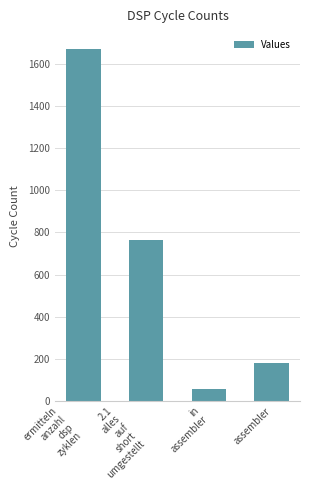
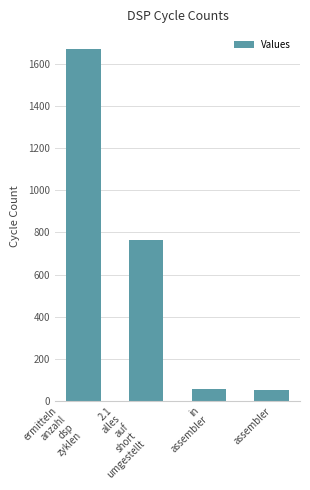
assembler: 180 -> 50
